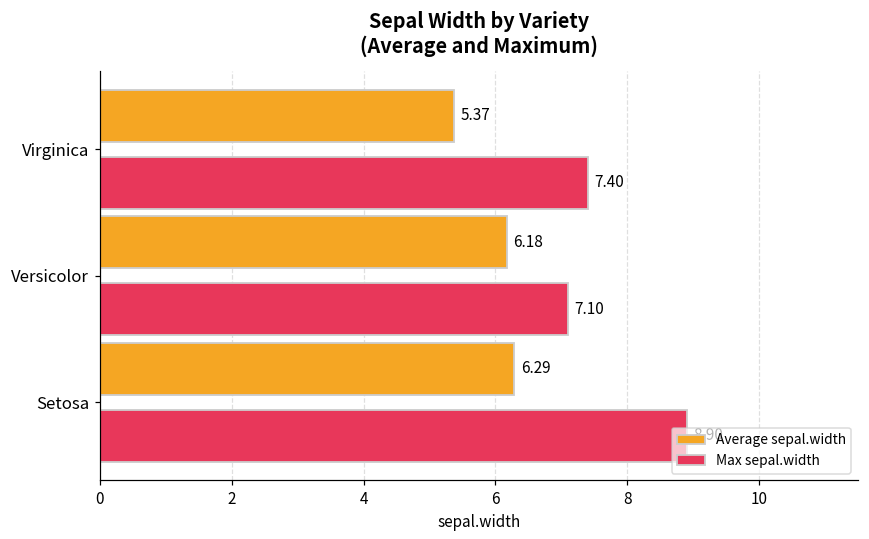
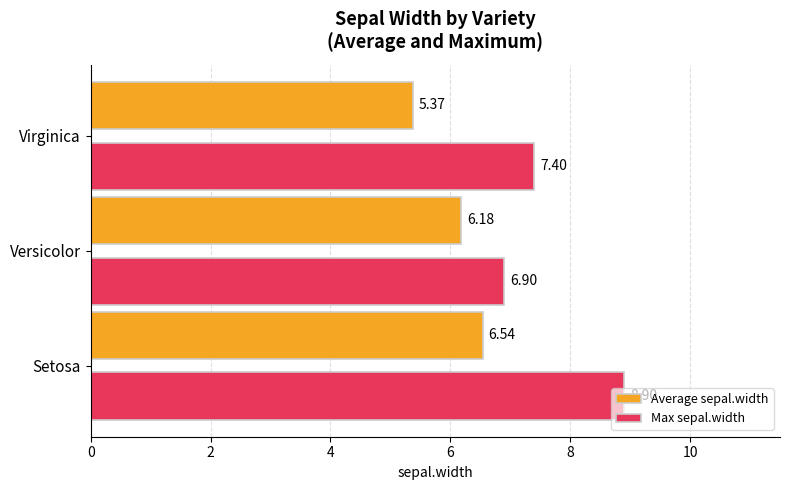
Max sepal.width, Versicolor: 7.10 -> 6.90
Average sepal.width, Setosa: 6.29 -> 6.54
